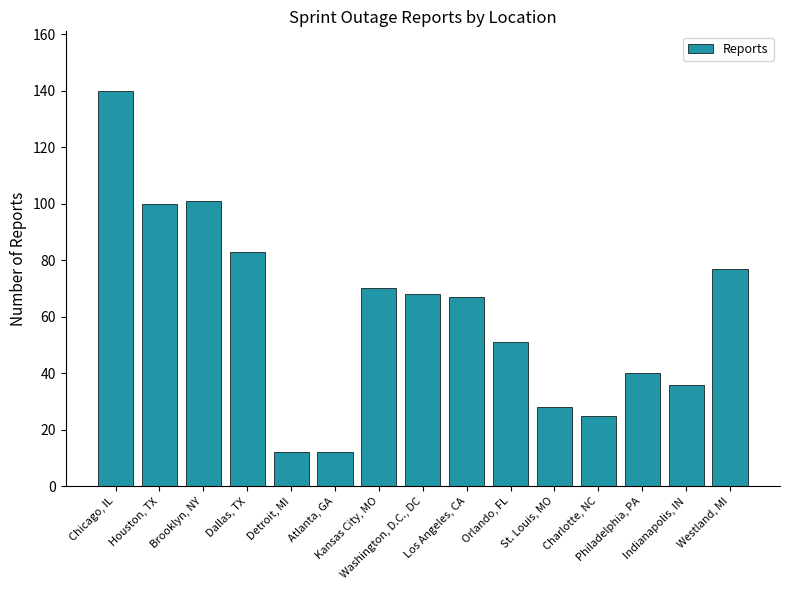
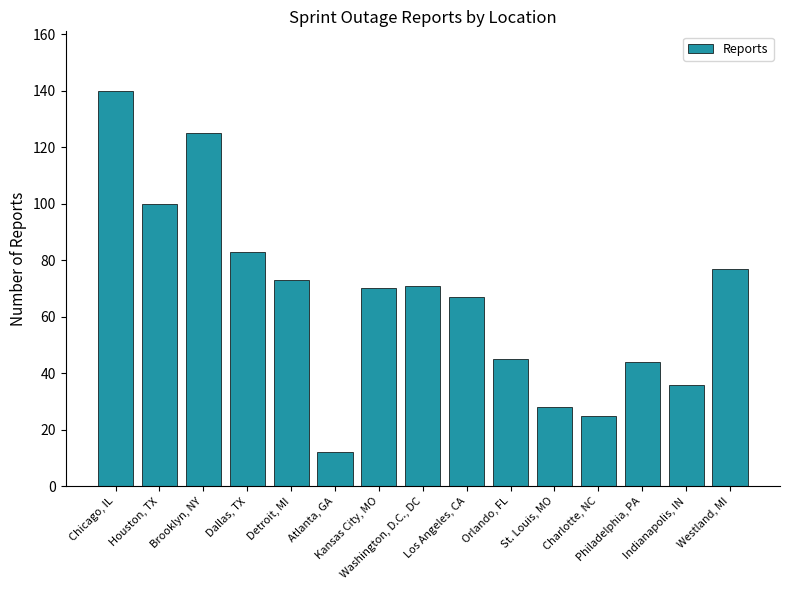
Brooklyn, NY: 101 -> 125
Detroit, MI: 12 -> 73
Washington, D.C., DC: 68 -> 71
Orlando, FL: 51 -> 45
Philadelphia, PA: 40 -> 44
